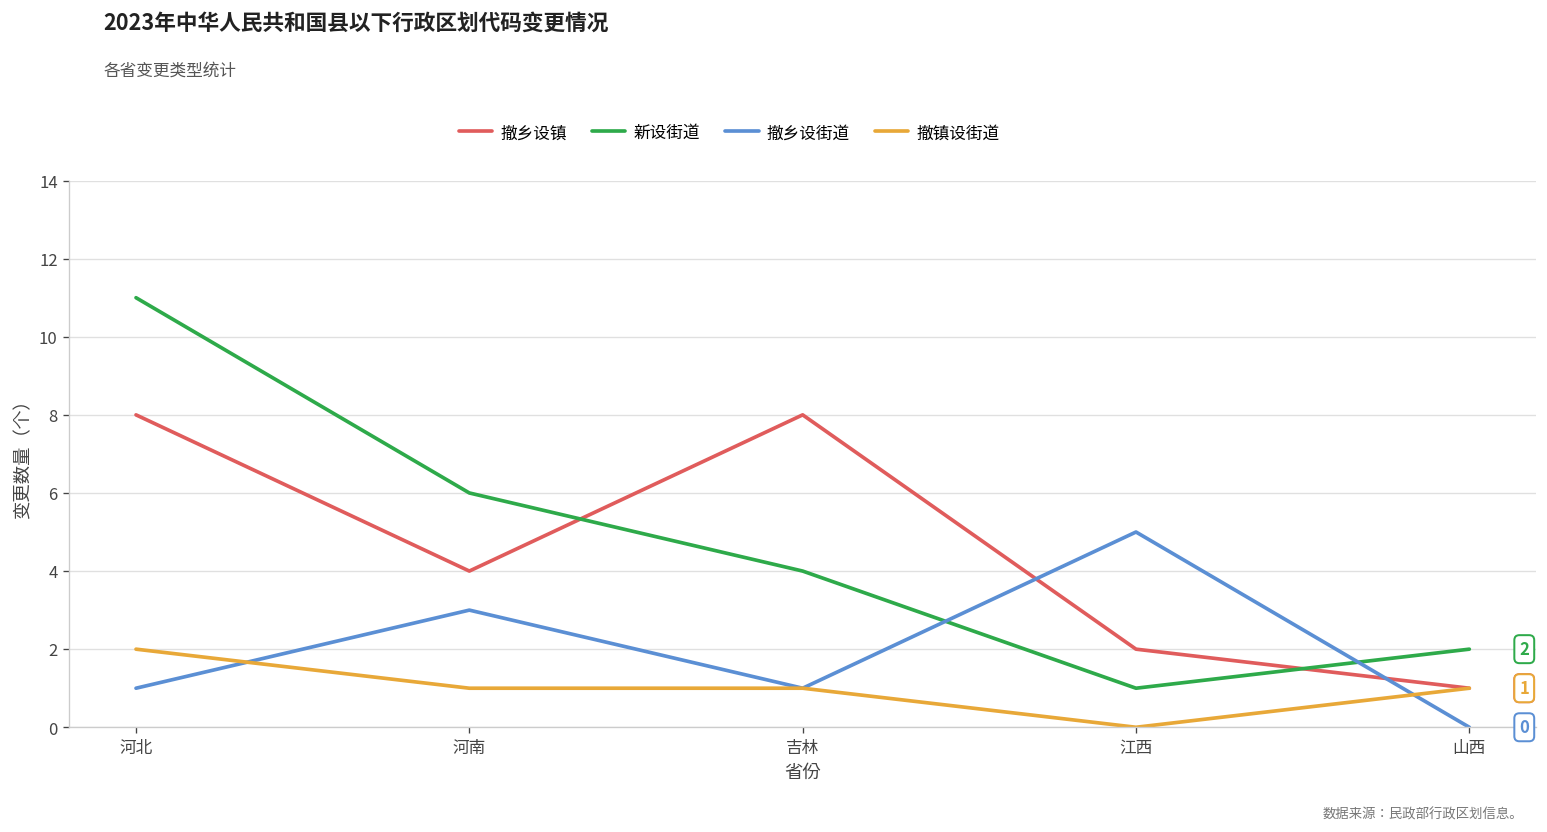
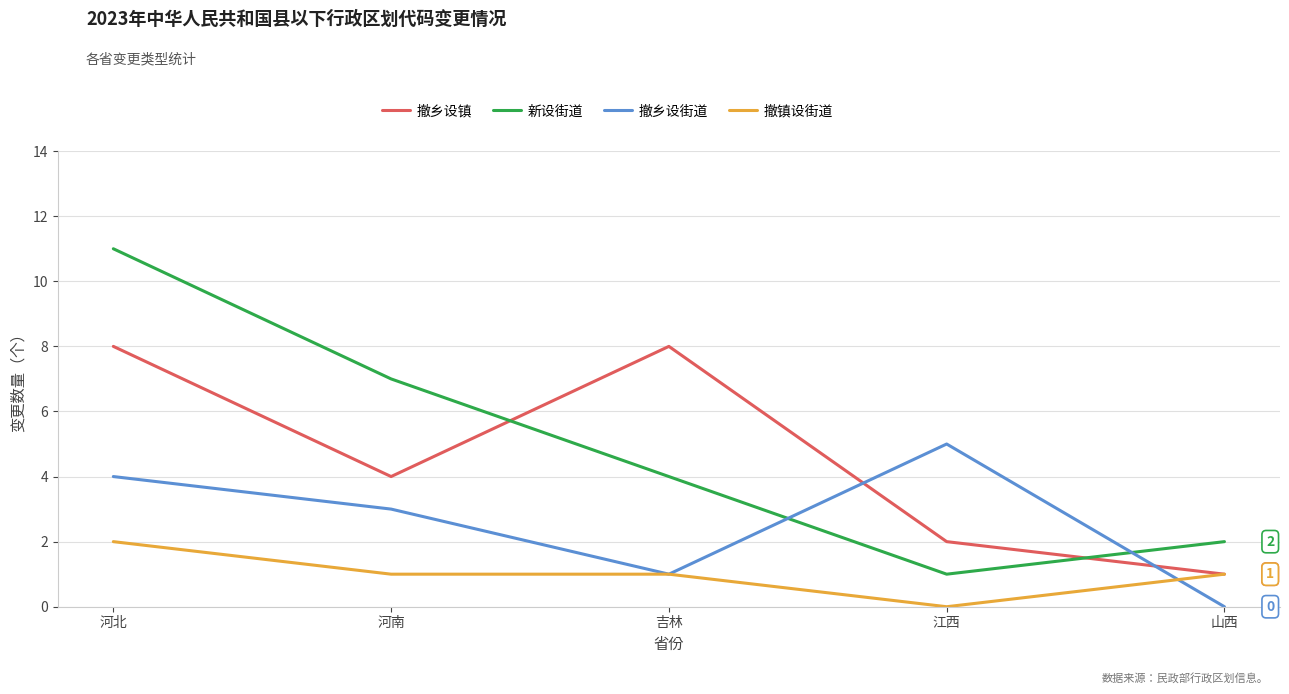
撤乡设街道, 河北: 1 -> 4
新设街道, 河南: 6 -> 7
